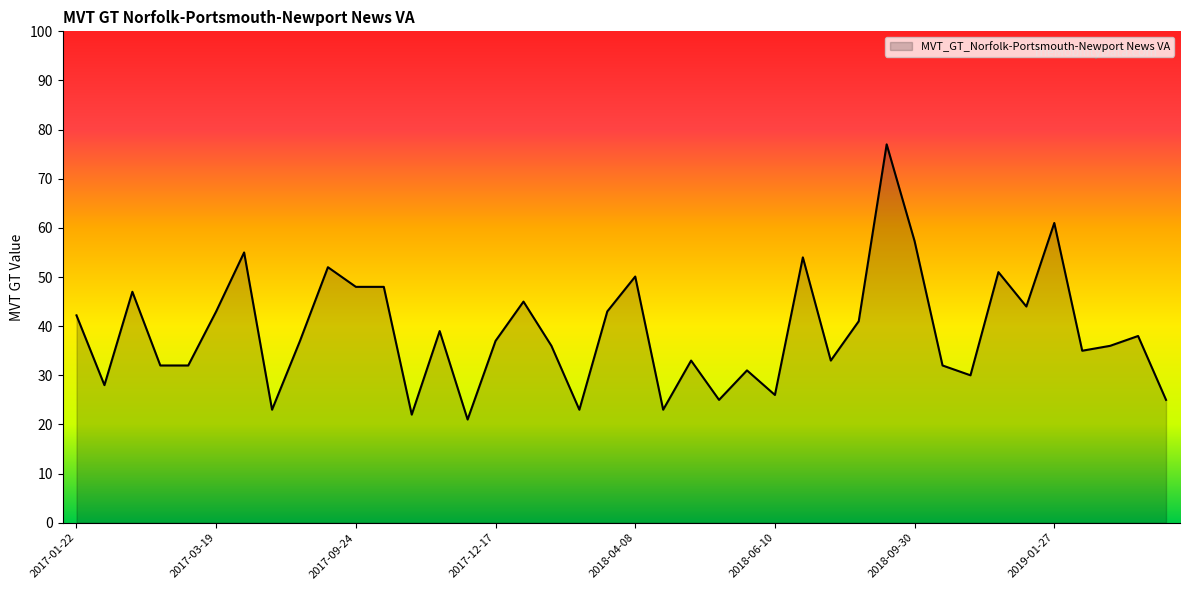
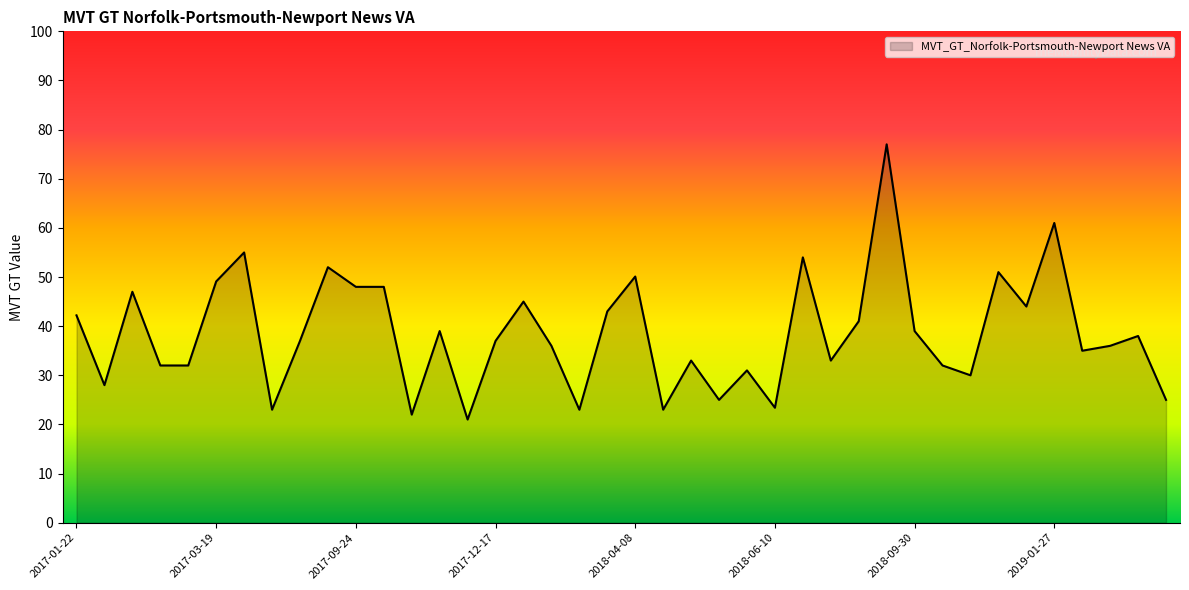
2017-03-19: 43 -> 49
2018-06-10: 26 -> 23
2018-09-30: 57 -> 39
